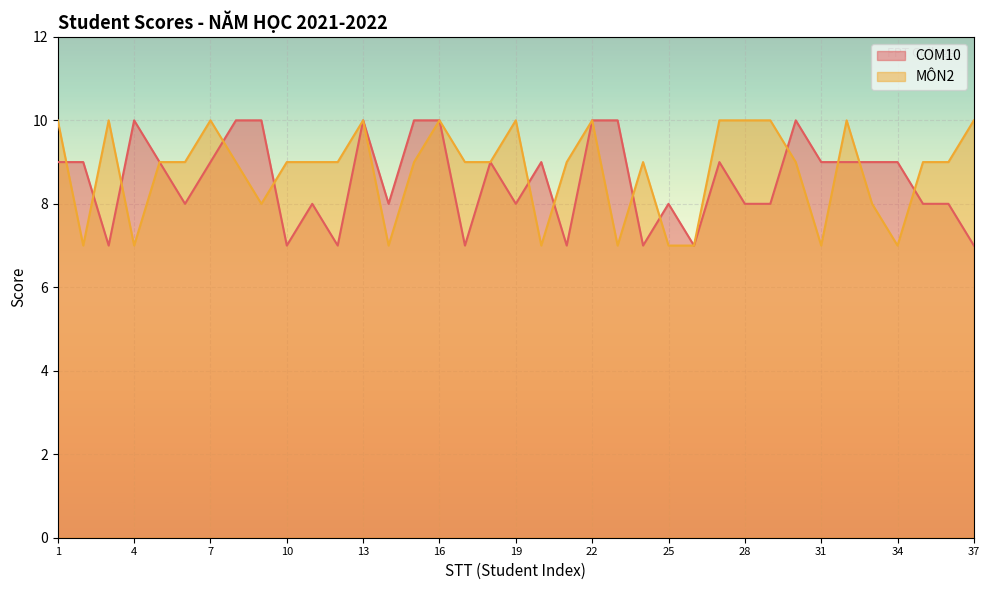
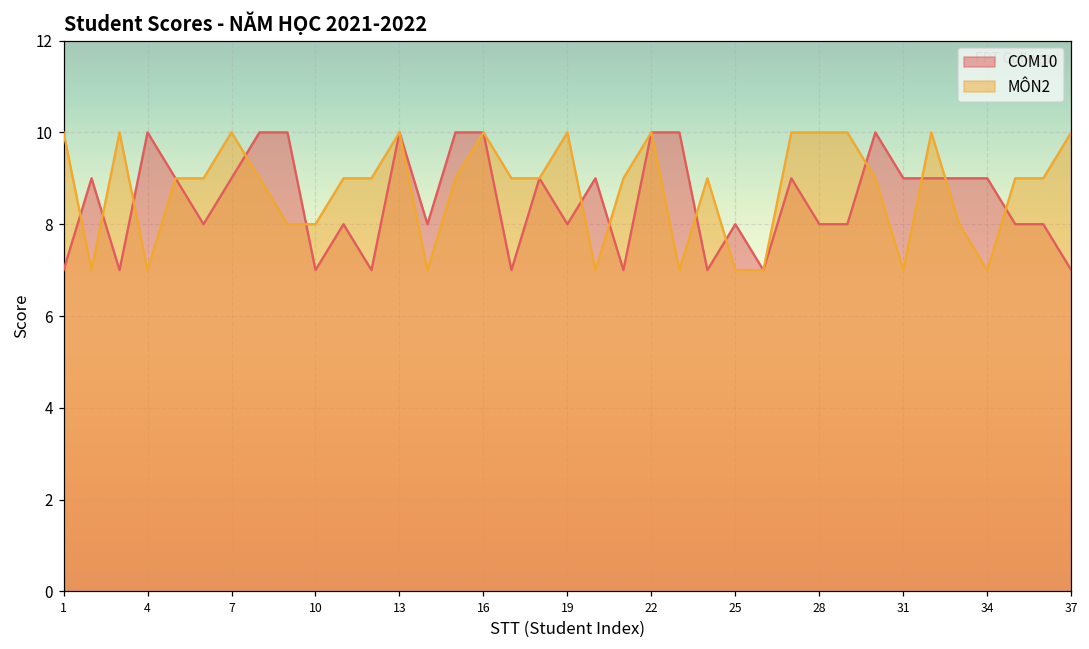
COM10, 1: 9 -> 7
MÔN2, 10: 9 -> 8
